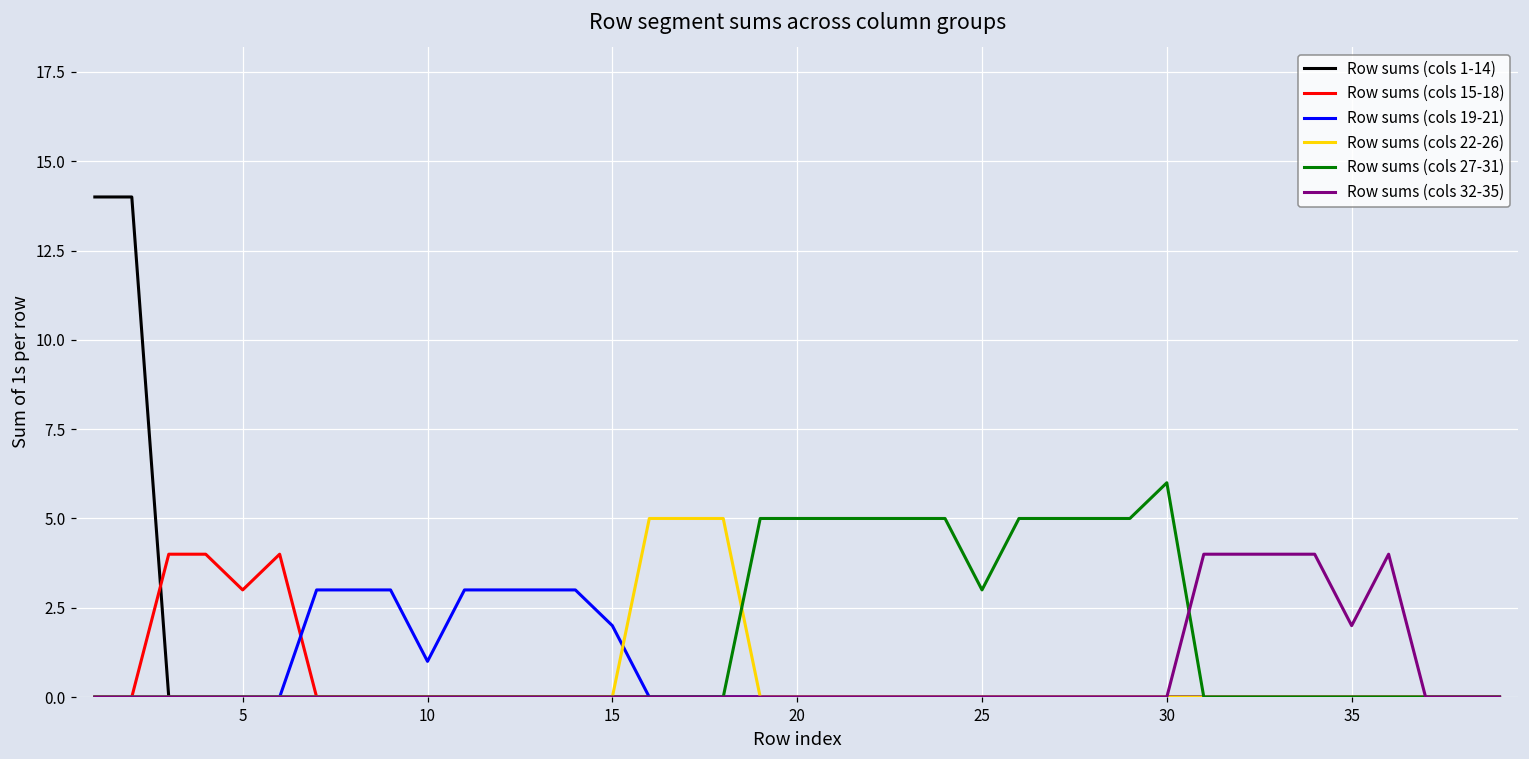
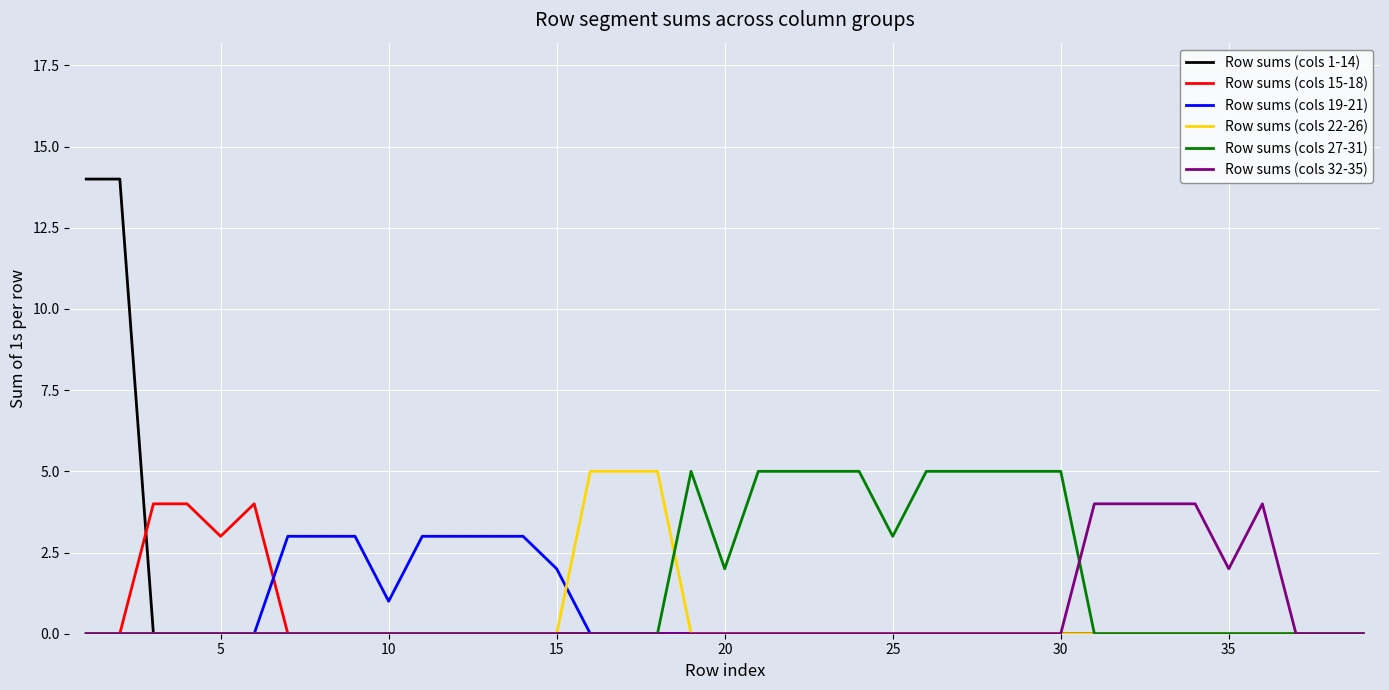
Row sums (cols 27-31), 20: 5 -> 2
Row sums (cols 27-31), 30: 6 -> 5
